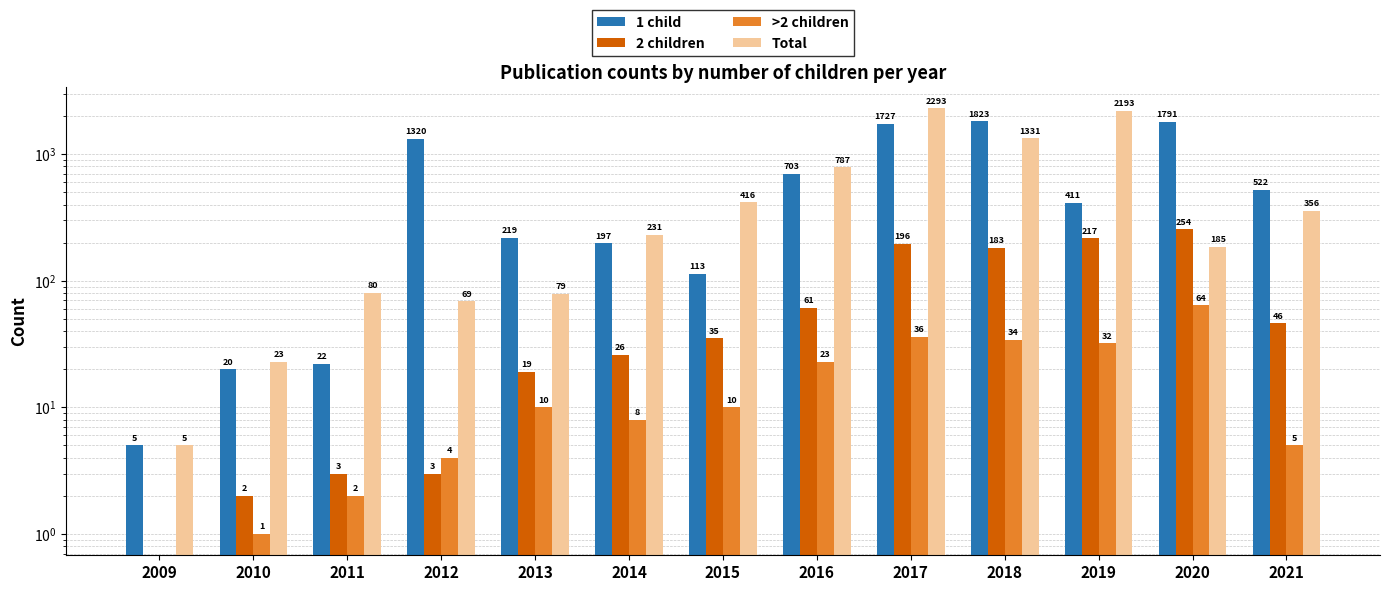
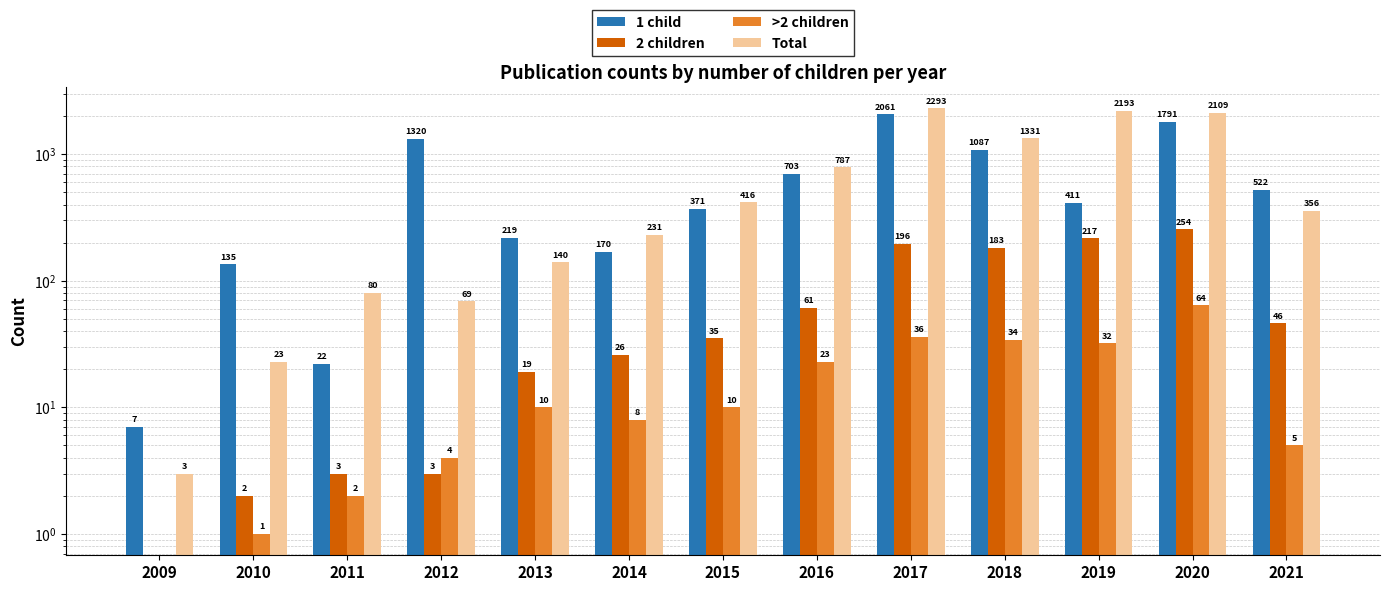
1 child, 2009: 5 -> 7
Total, 2009: 5 -> 3
1 child, 2010: 20 -> 135
Total, 2013: 79 -> 140
1 child, 2014: 197 -> 170
1 child, 2015: 113 -> 371
1 child, 2017: 1727 -> 2061
1 child, 2018: 1823 -> 1087
Total, 2020: 185 -> 2109
